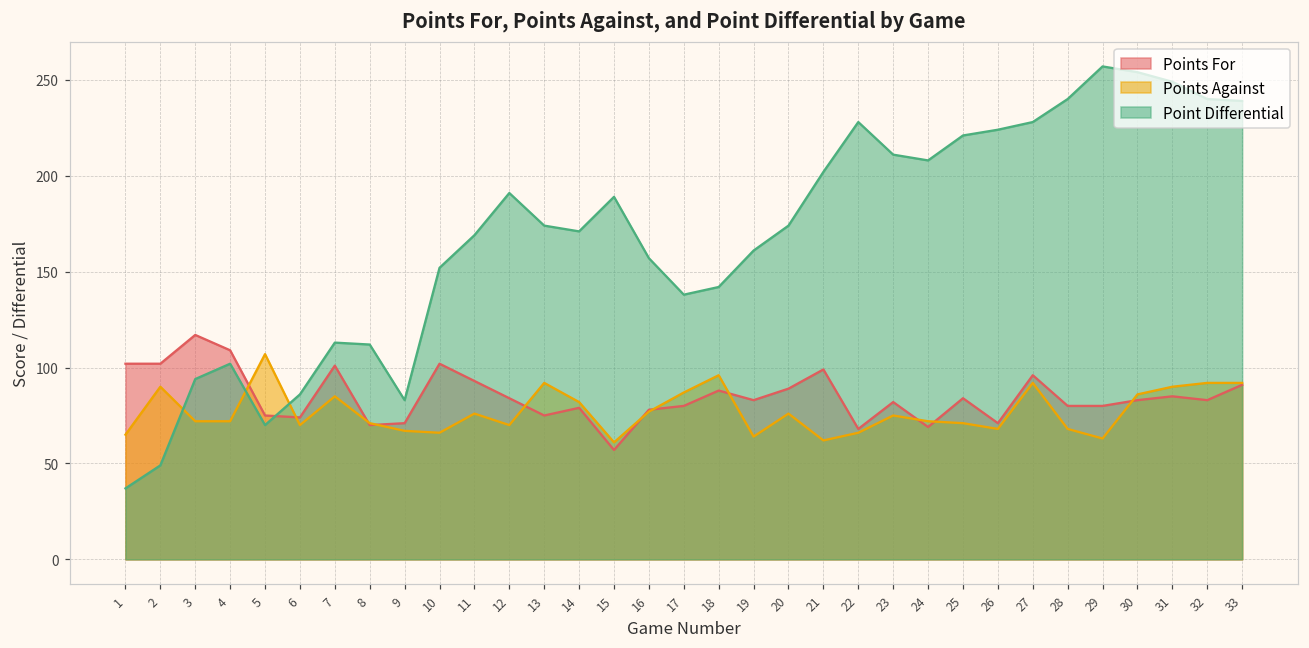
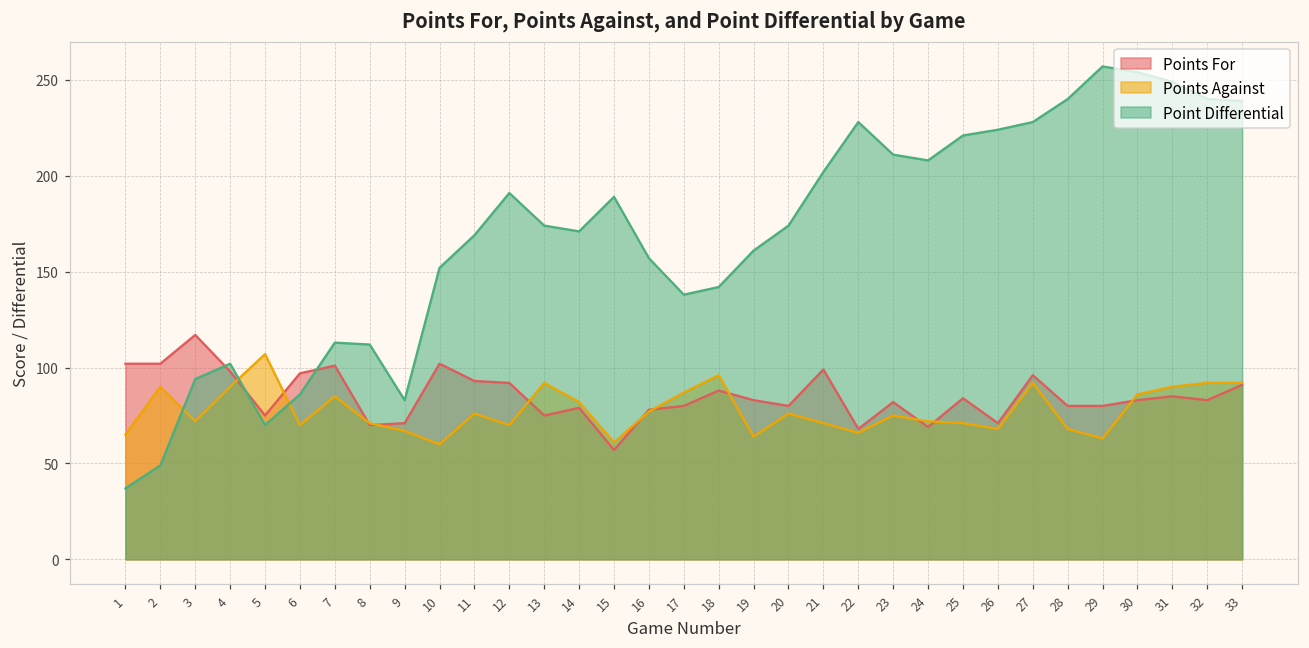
Points For, 4: 109 -> 98
Points Against, 4: 72 -> 90
Points For, 6: 74 -> 97
Points Against, 10: 66 -> 60
Points For, 12: 84 -> 92
Points For, 20: 89 -> 80
Points Against, 21: 62 -> 71
